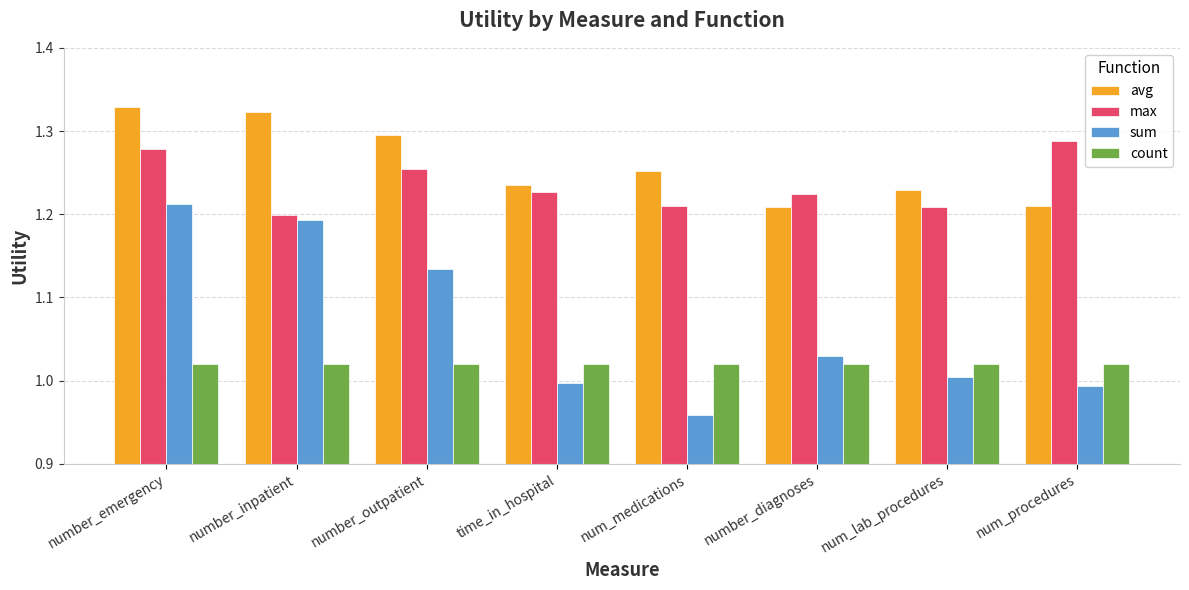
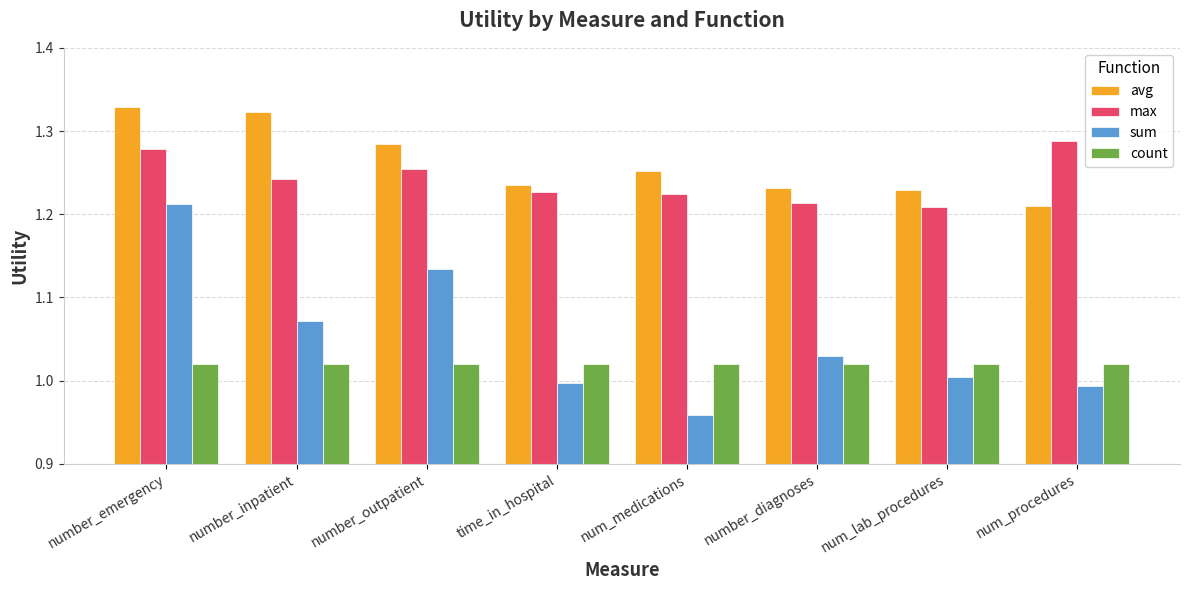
max, number_inpatient: 1.20 -> 1.24
sum, number_inpatient: 1.19 -> 1.07
avg, number_outpatient: 1.30 -> 1.28
max, num_medications: 1.21 -> 1.22
avg, number_diagnoses: 1.21 -> 1.23
max, number_diagnoses: 1.22 -> 1.21
